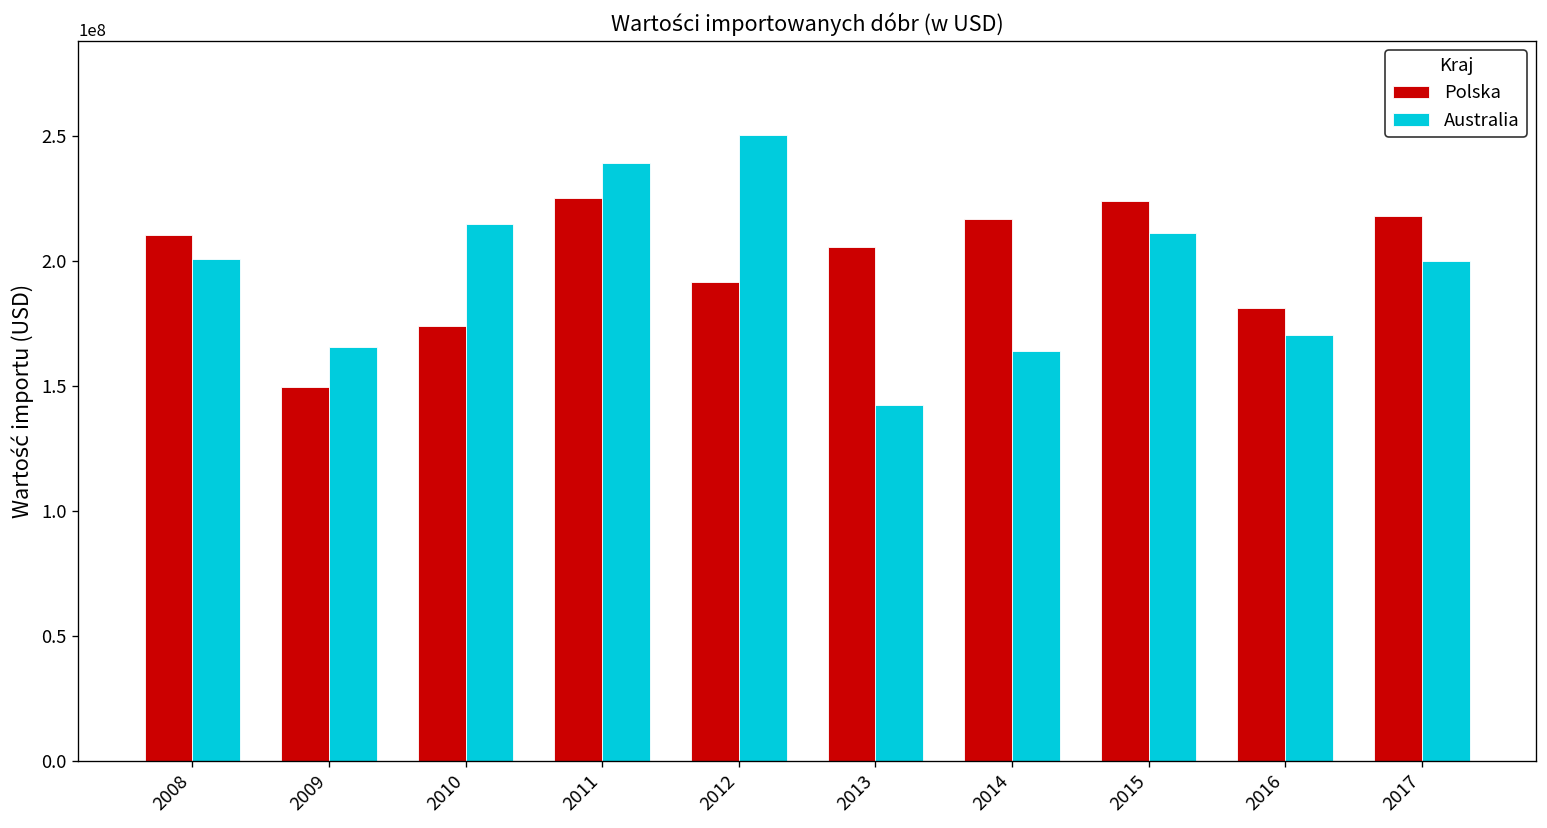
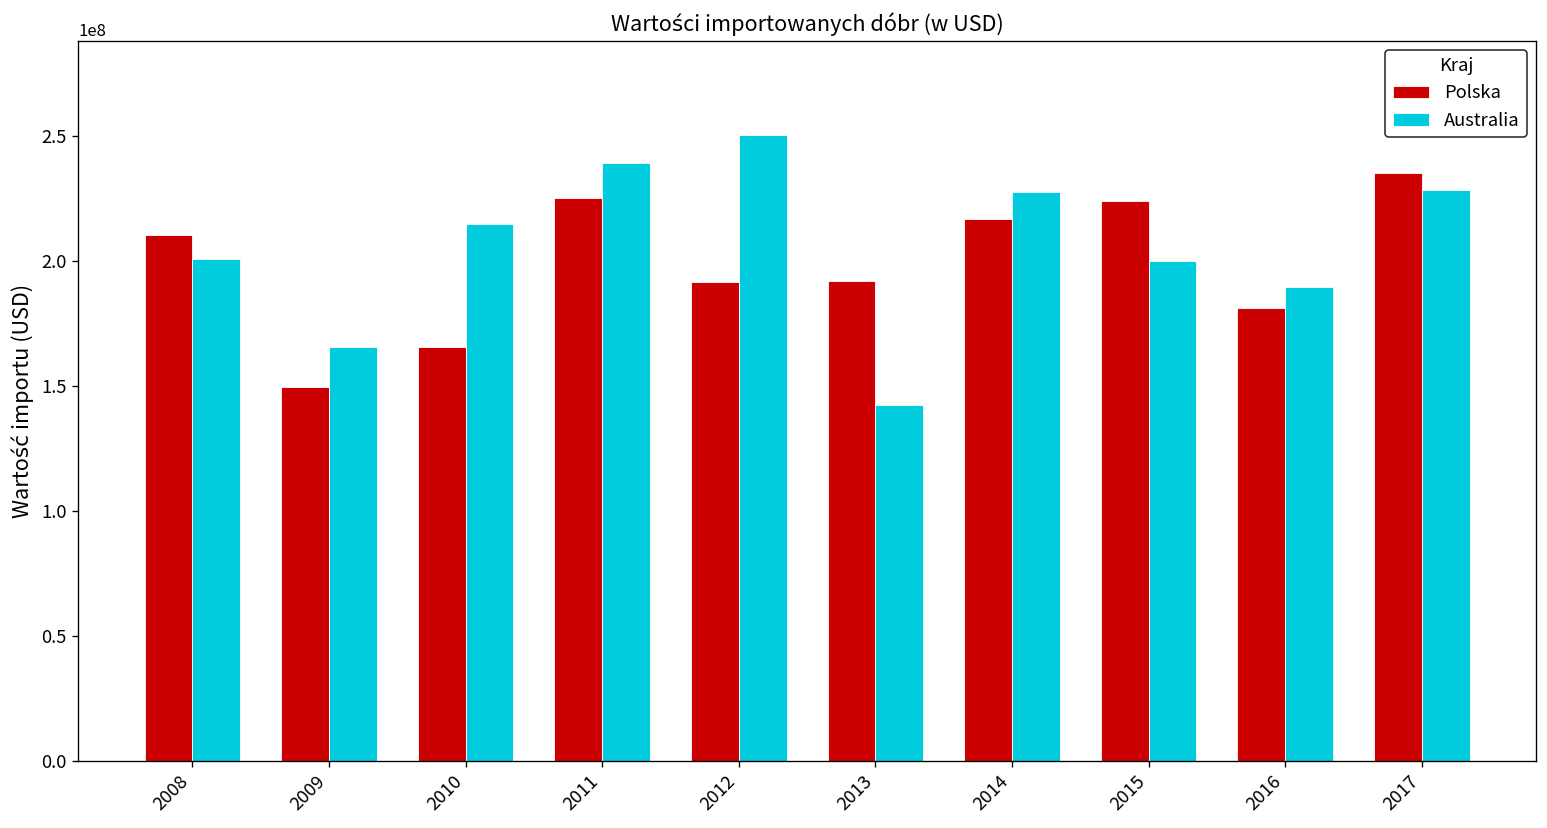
Polska, 2010: 174000000 -> 166000000
Polska, 2013: 206000000 -> 192000000
Australia, 2014: 164000000 -> 228000000
Australia, 2015: 211000000 -> 200000000
Australia, 2016: 170000000 -> 189000000
Polska, 2017: 218000000 -> 235000000
Australia, 2017: 200000000 -> 228000000
